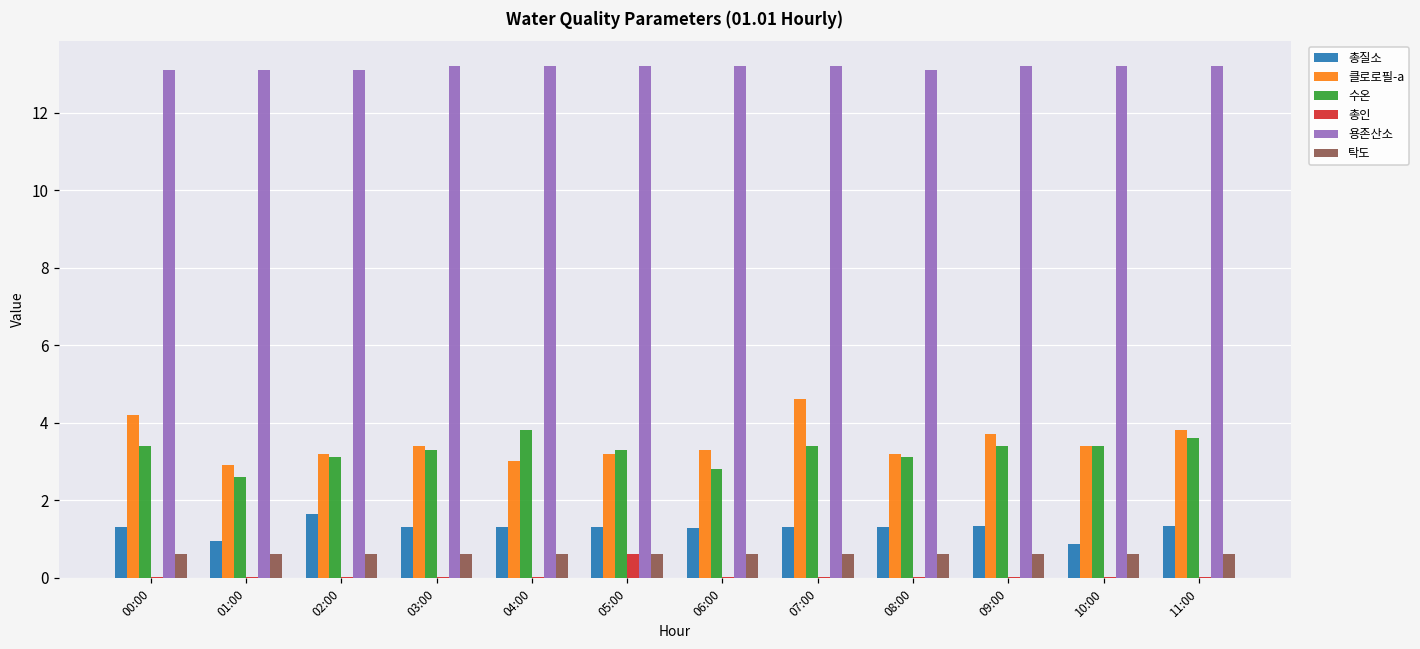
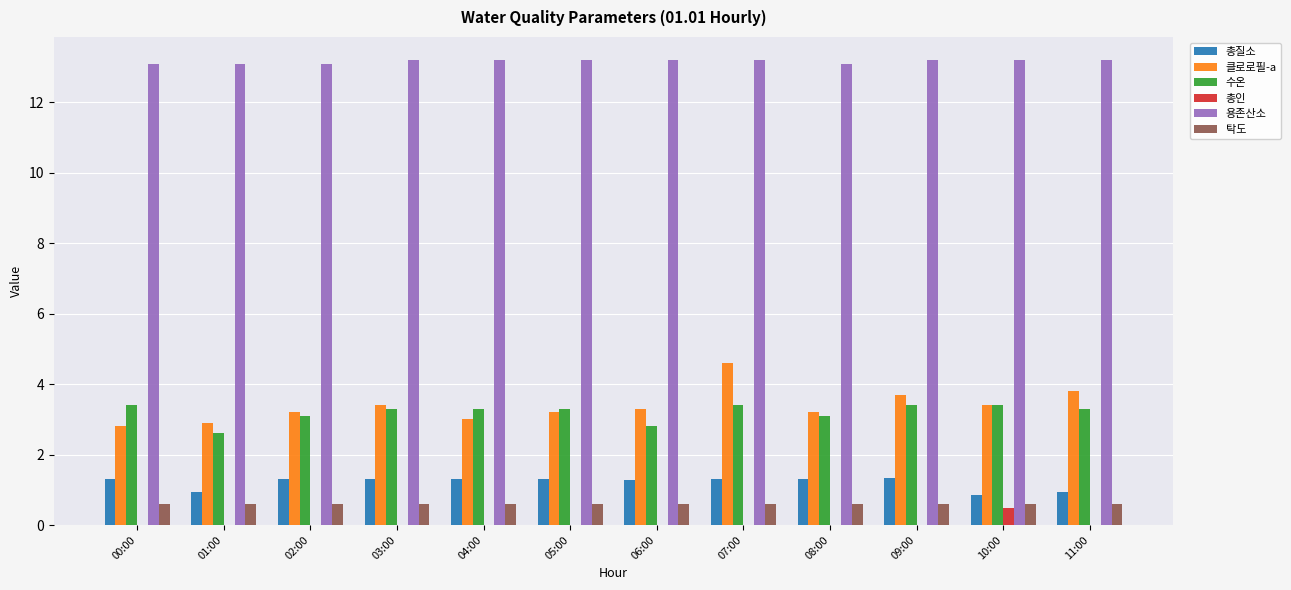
클로로필-a, 00:00: 4.2 -> 2.8
총질소, 02:00: 1.6 -> 1.3
수온, 04:00: 3.8 -> 3.3
총인, 05:00: 0.6 -> 0.0
총인, 10:00: 0.0 -> 0.5
총질소, 11:00: 1.3 -> 0.9
수온, 11:00: 3.6 -> 3.3
